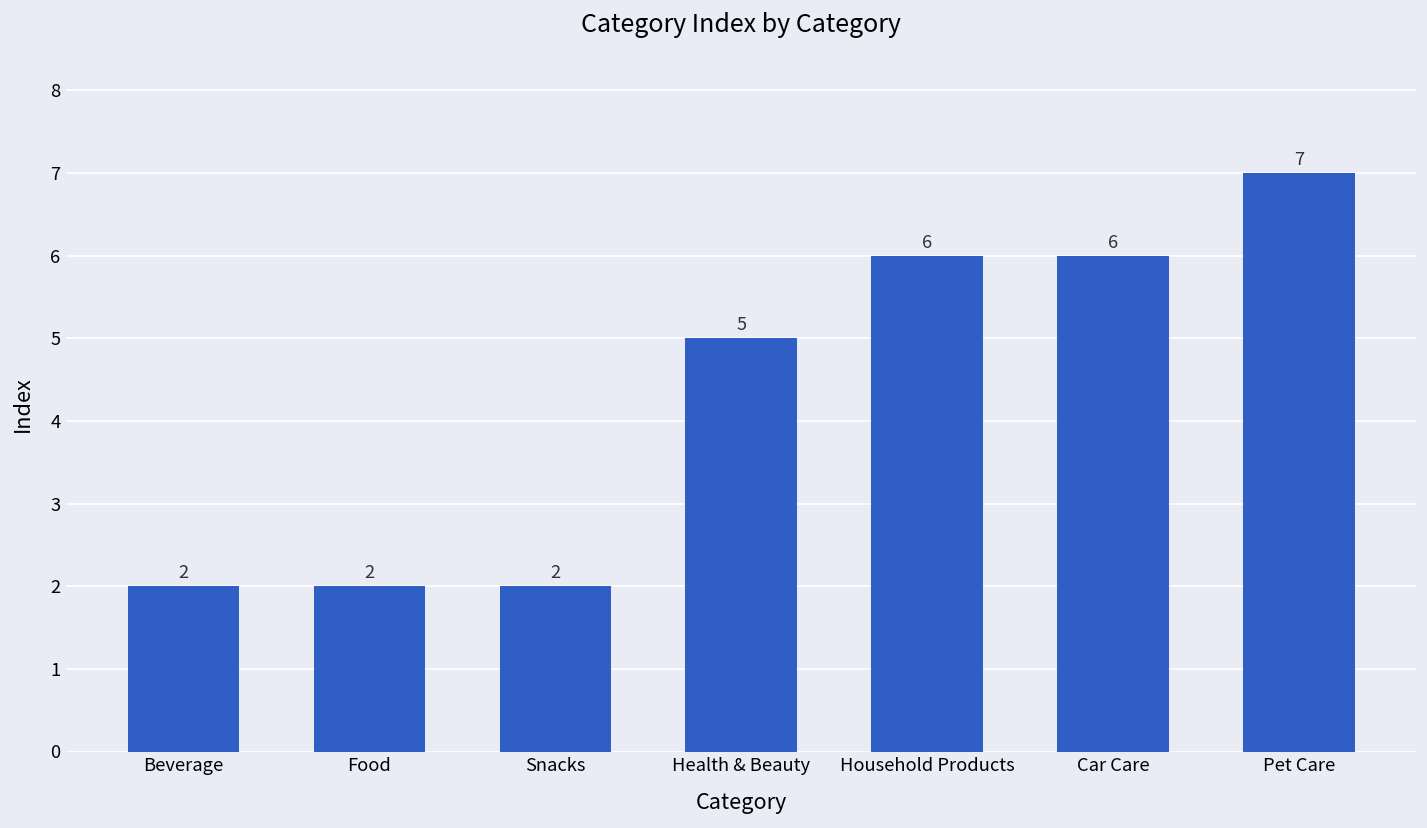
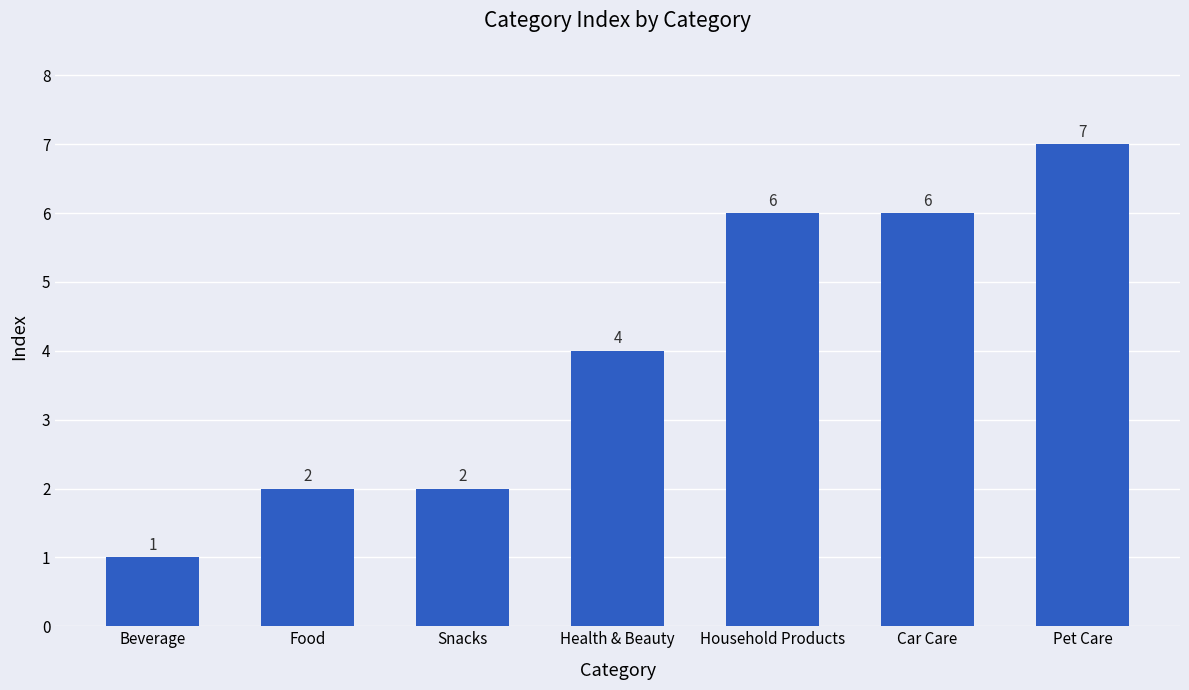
Beverage: 2 -> 1
Health & Beauty: 5 -> 4
